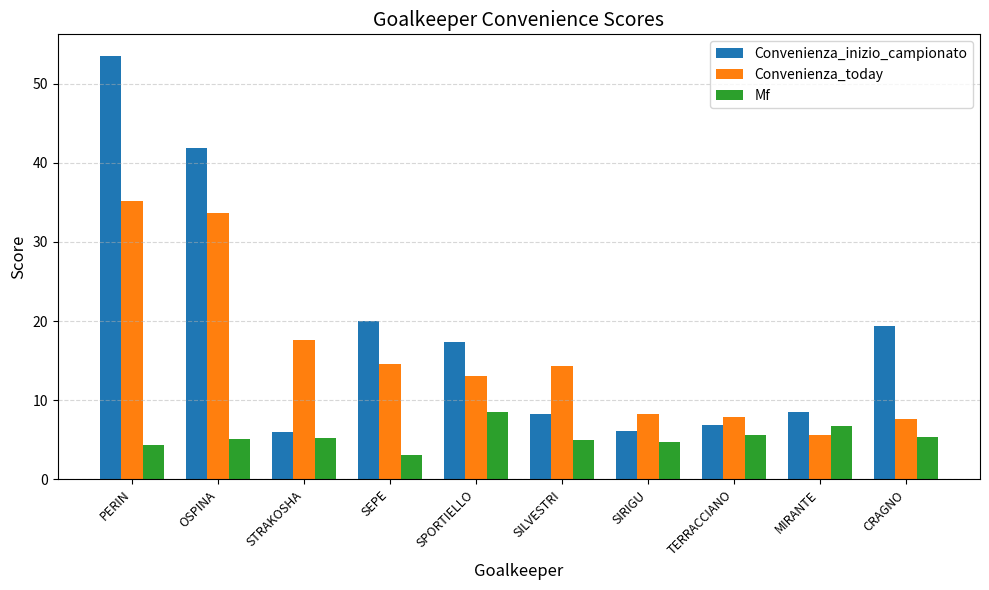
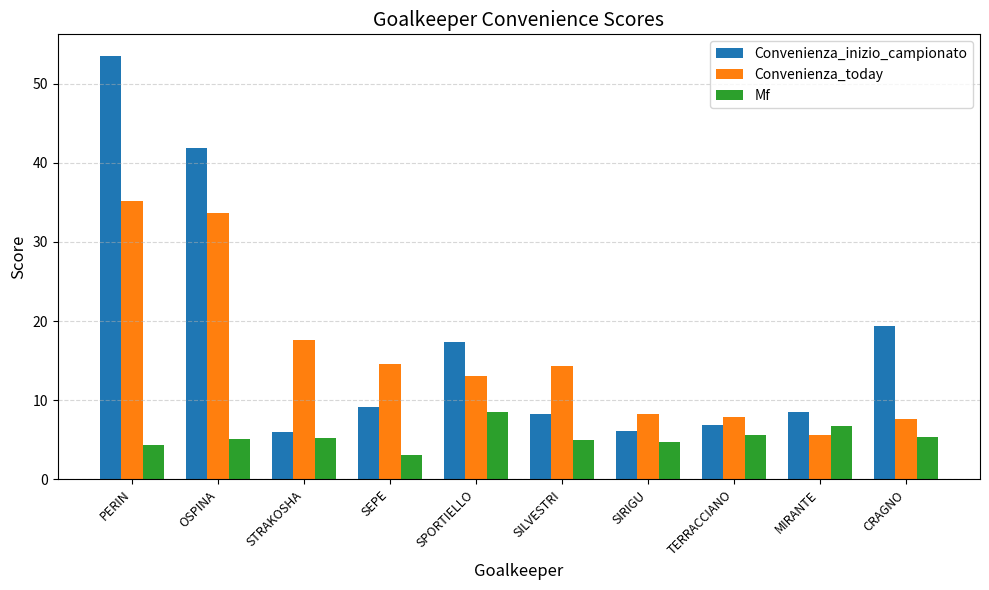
Convenienza_inizio_campionato, SEPE: 20 -> 9
